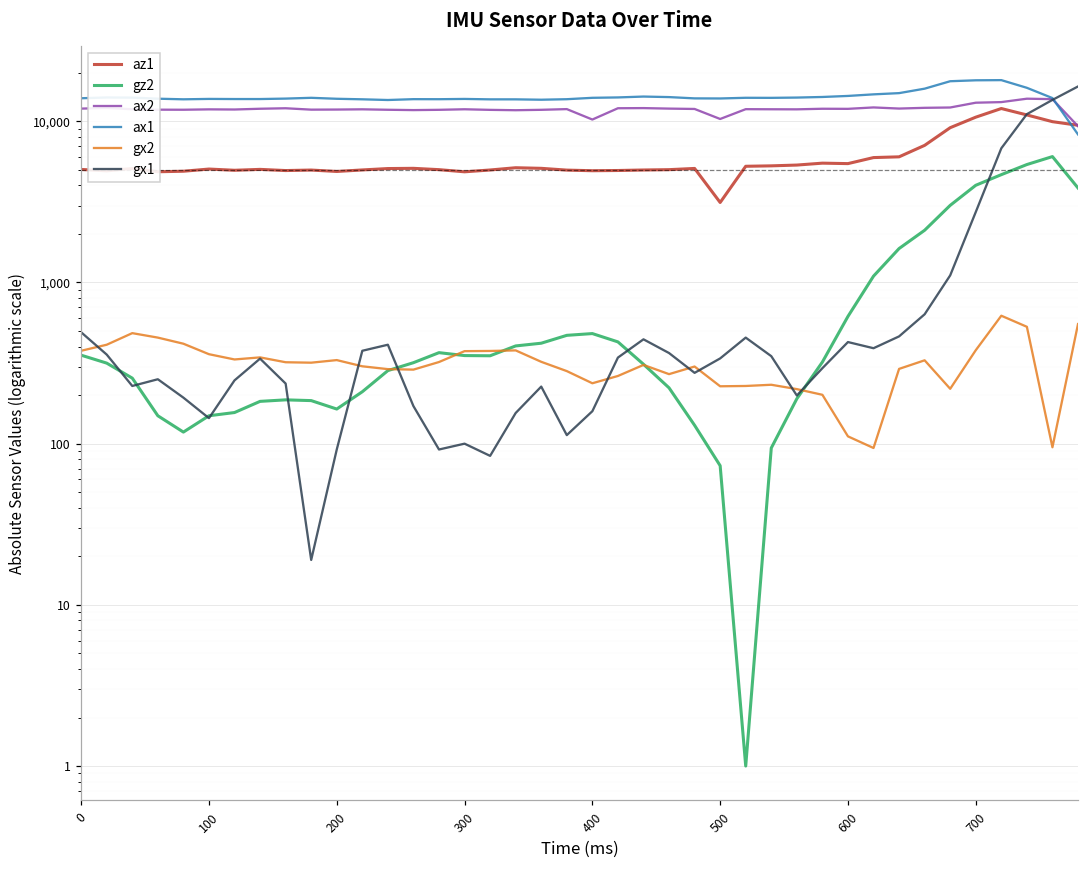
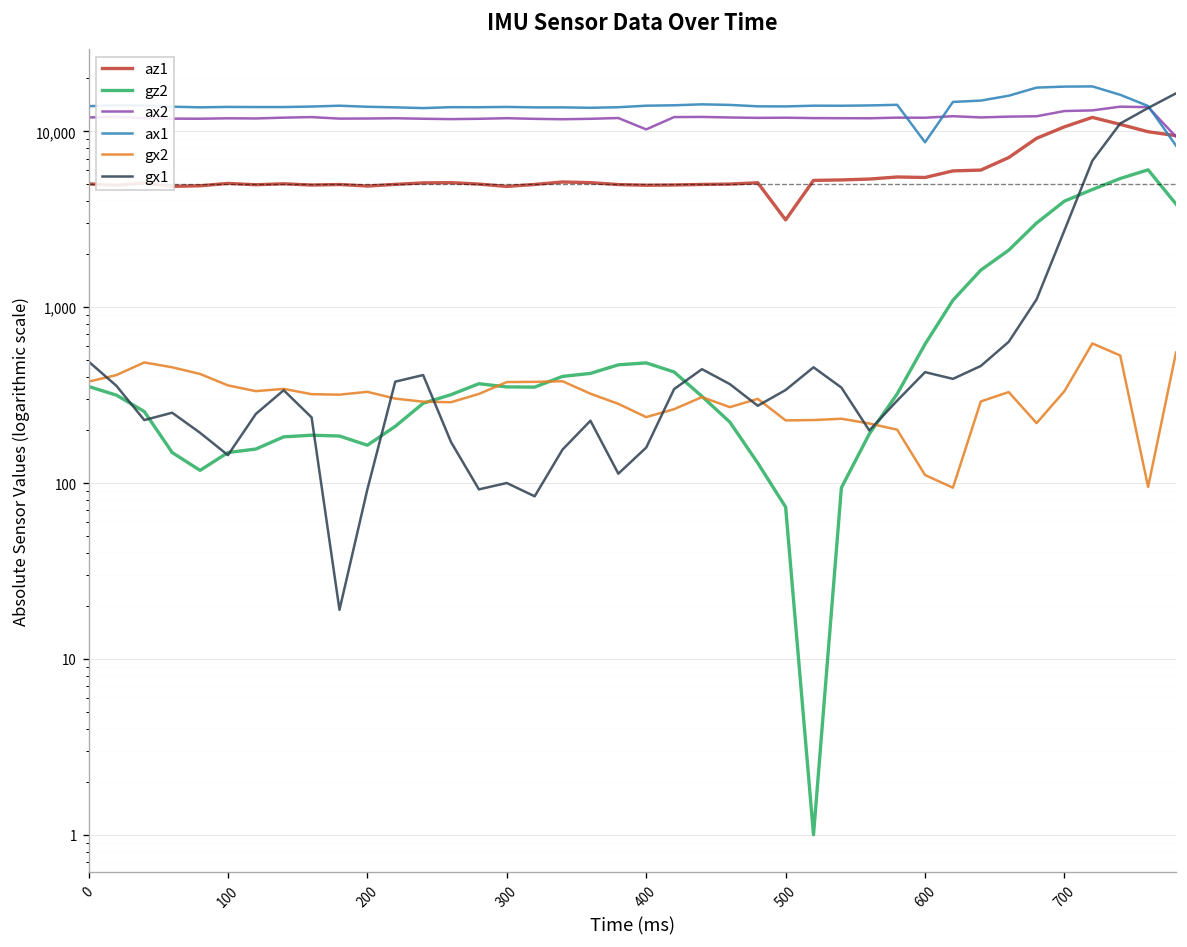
ax2, 500: 10,000 -> 12,000
ax1, 600: 14,000 -> 9,000
gx2, 700: 380 -> 330
